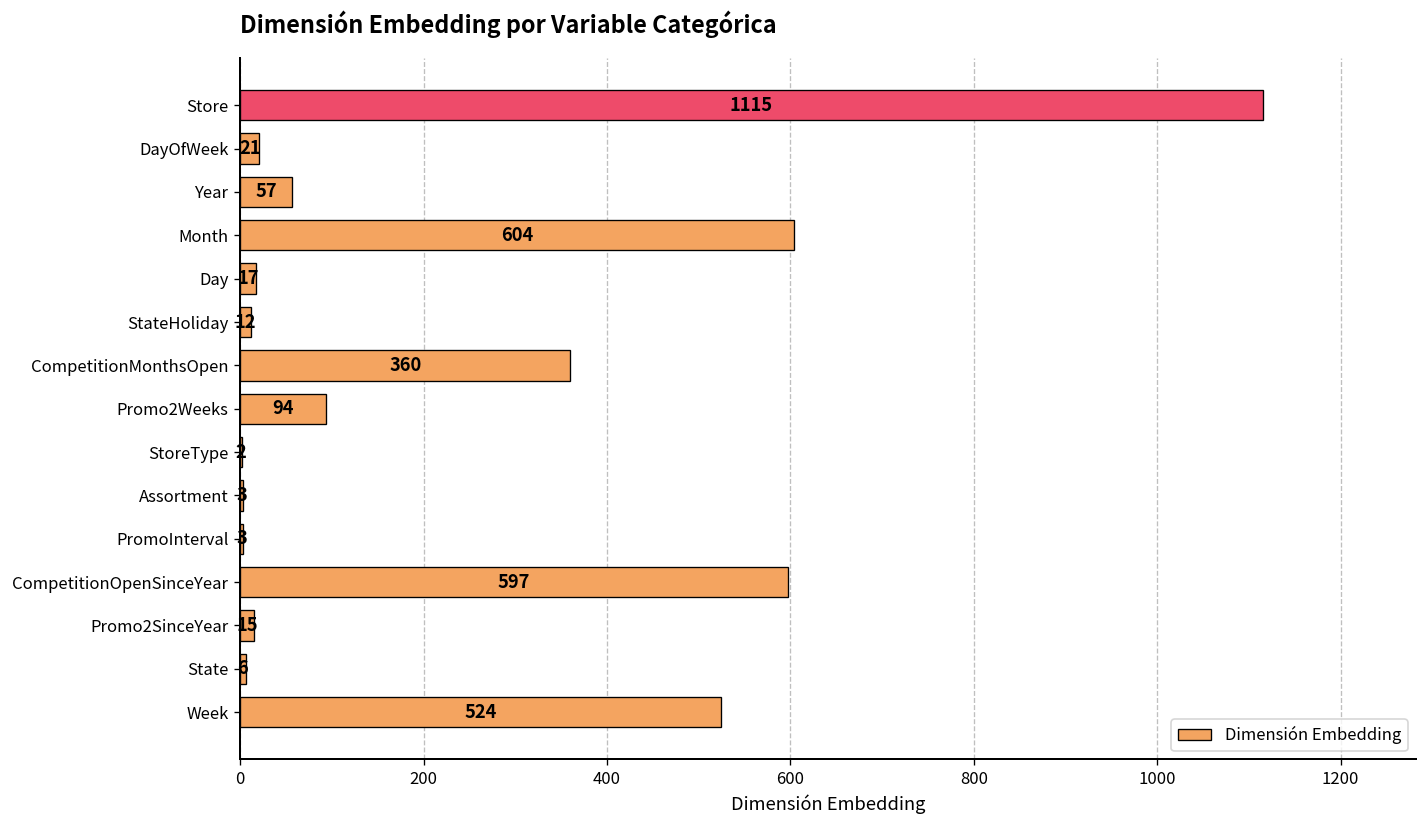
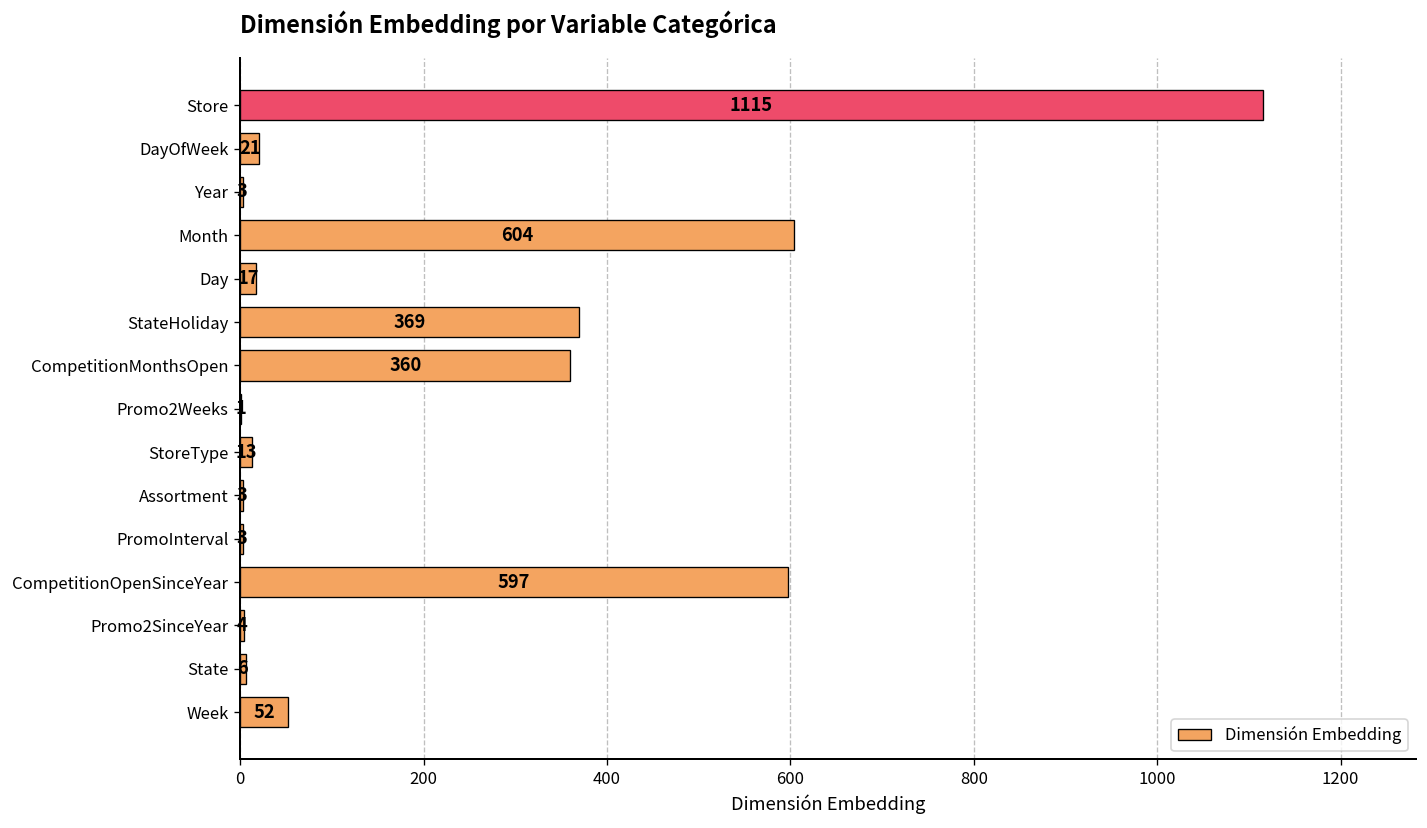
Year: 57 -> 3
StateHoliday: 12 -> 369
Promo2Weeks: 94 -> 1
StoreType: 2 -> 13
Promo2SinceYear: 15 -> 4
Week: 524 -> 52
